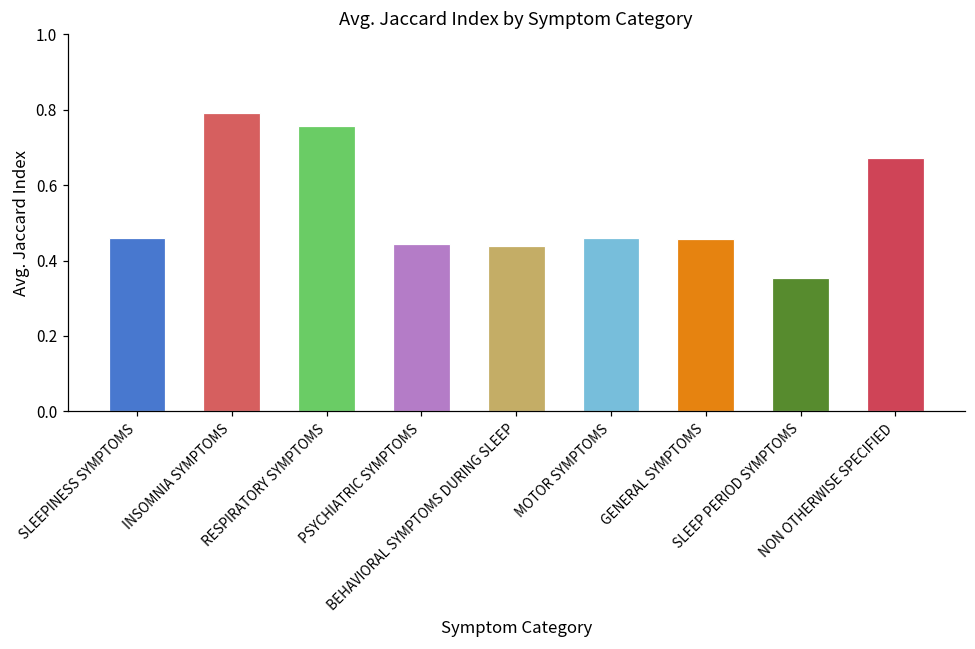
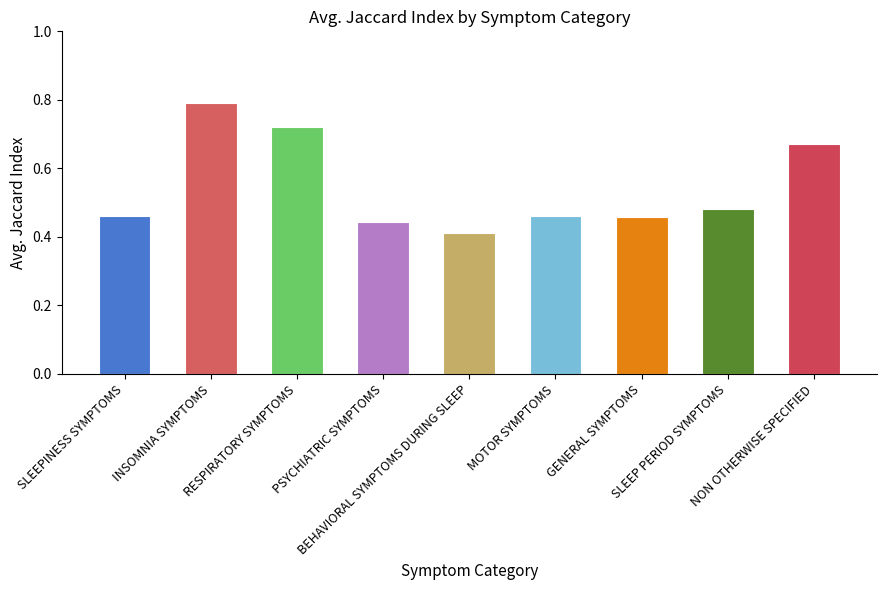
RESPIRATORY SYMPTOMS: 0.76 -> 0.72
BEHAVIORAL SYMPTOMS DURING SLEEP: 0.44 -> 0.41
SLEEP PERIOD SYMPTOMS: 0.35 -> 0.48
